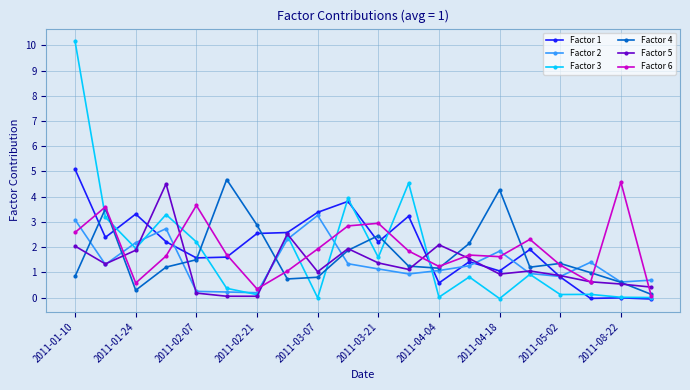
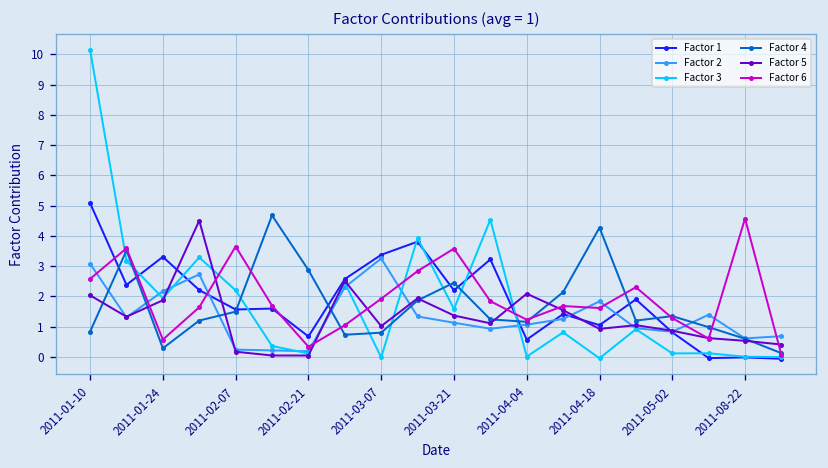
Factor 1, 2011-02-21: 2.5 -> 0.7
Factor 6, 2011-03-21: 2.9 -> 3.6
